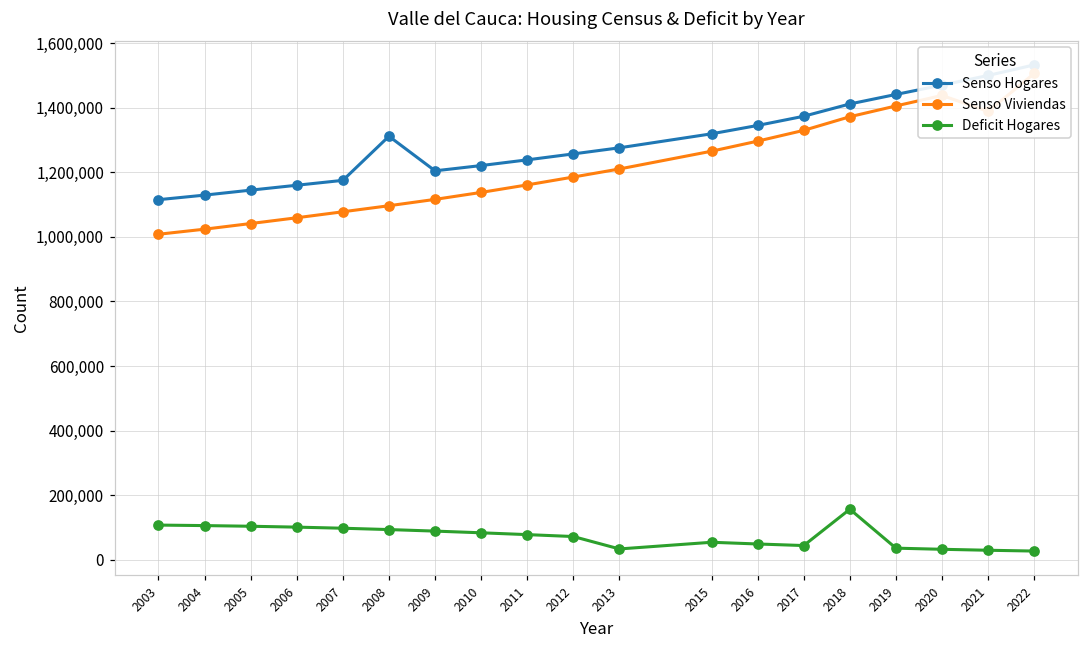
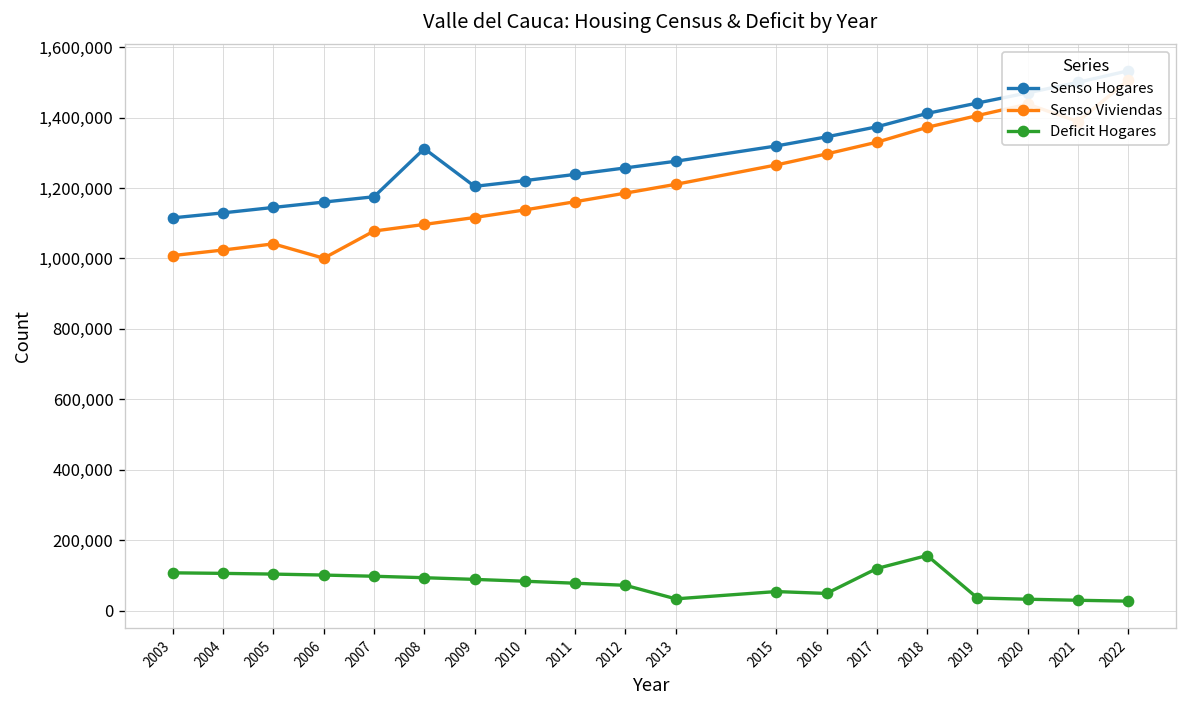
Senso Viviendas, 2006: 1,060,000 -> 1,000,000
Deficit Hogares, 2017: 40,000 -> 120,000
